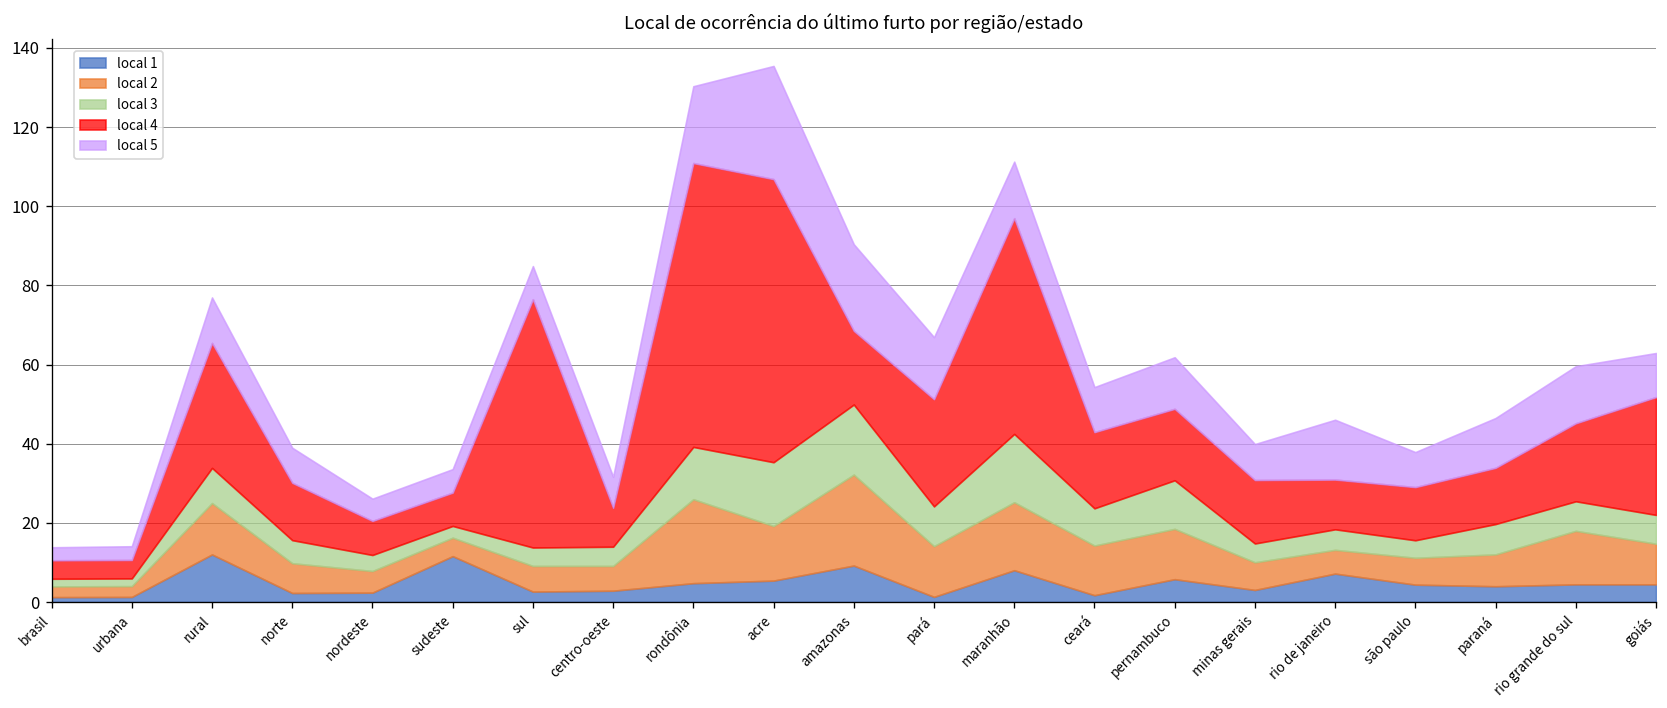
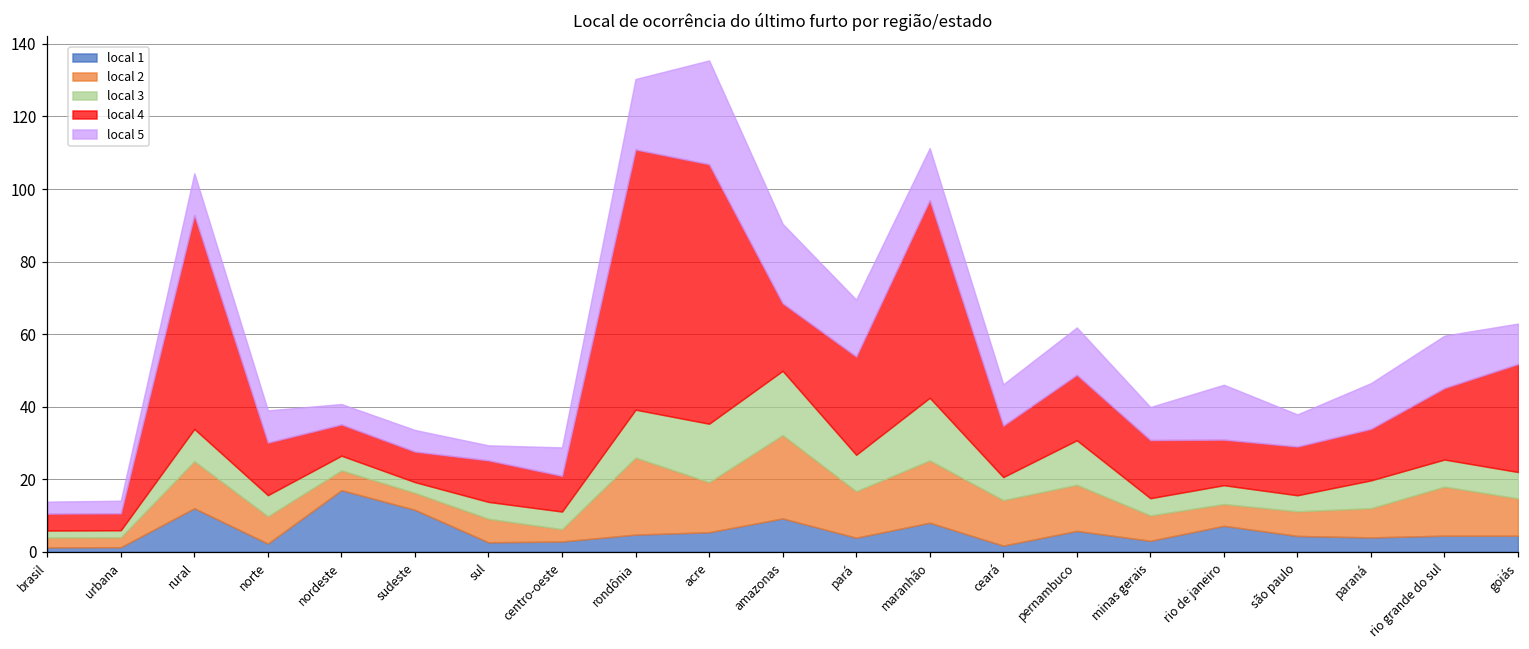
local 4, rural: 32 -> 59
local 1, nordeste: 2 -> 17
local 4, sul: 63 -> 11
local 5, sul: 8 -> 4
local 2, centro-oeste: 6 -> 3
local 1, pará: 1 -> 4
local 3, ceará: 9 -> 6
local 4, ceará: 19 -> 14
